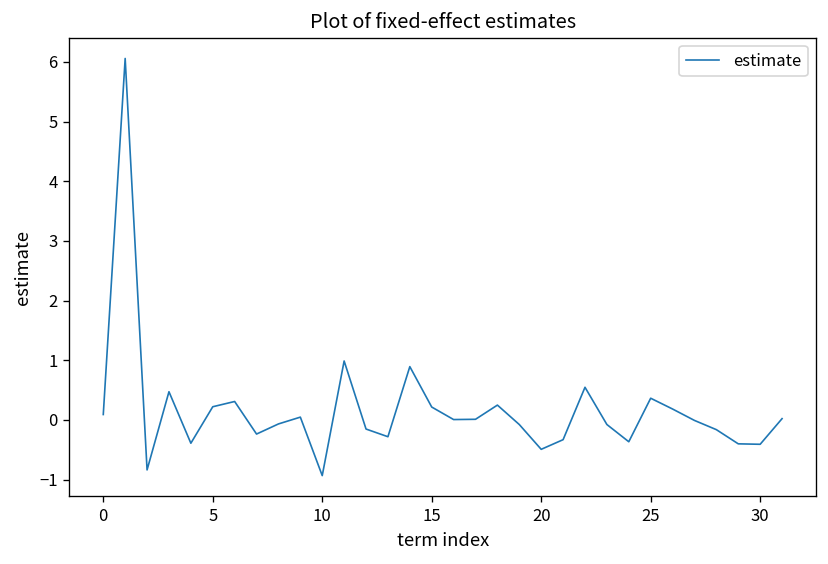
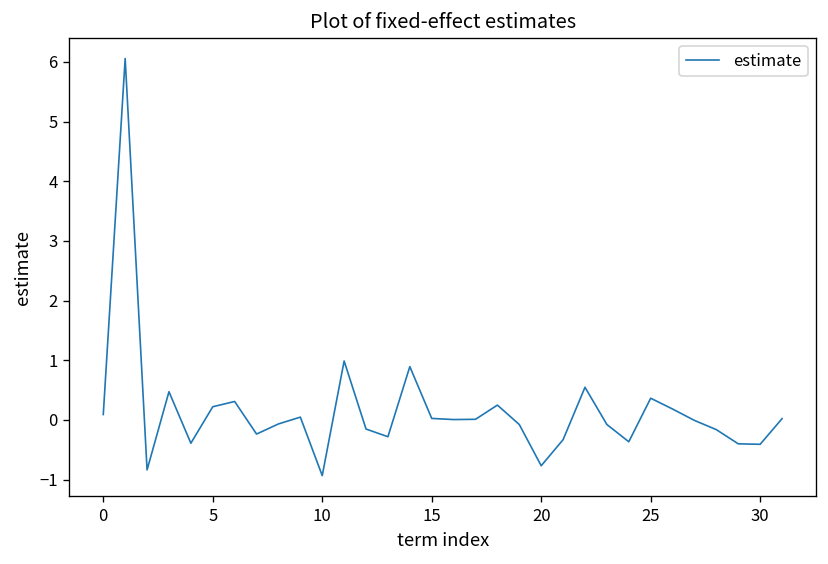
15: 0.2 -> 0.0
20: -0.5 -> -0.8
